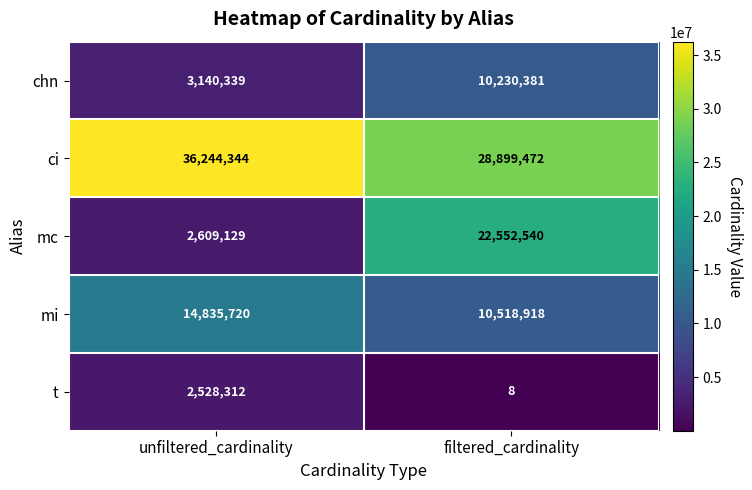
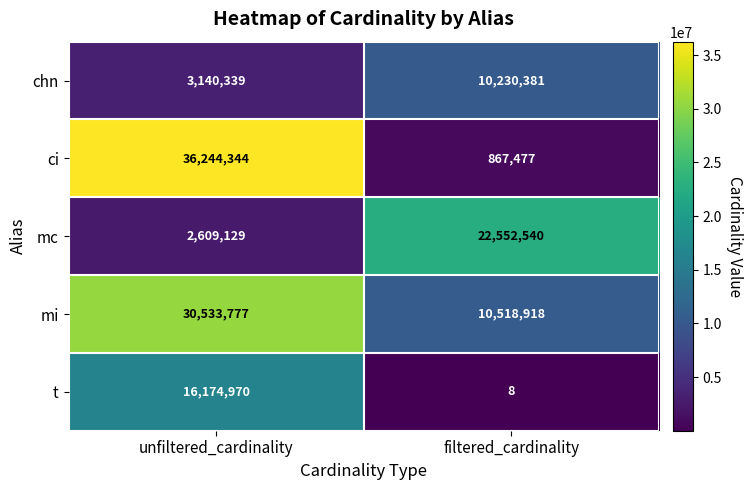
ci, filtered_cardinality: 28,899,472 -> 867,477
mi, unfiltered_cardinality: 14,835,720 -> 30,533,777
t, unfiltered_cardinality: 2,528,312 -> 16,174,970
